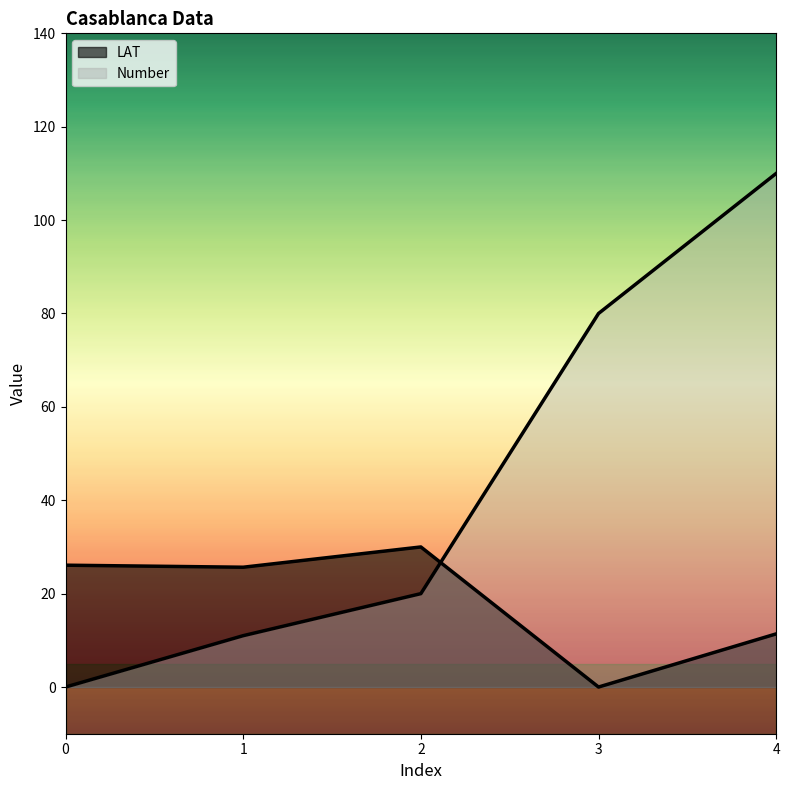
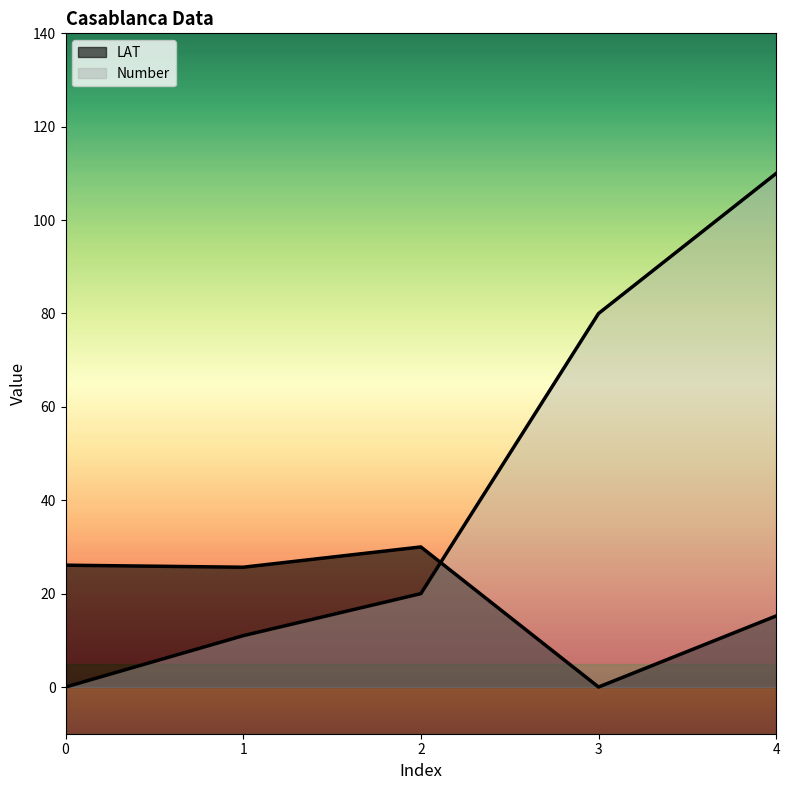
LAT, 4: 11 -> 15
